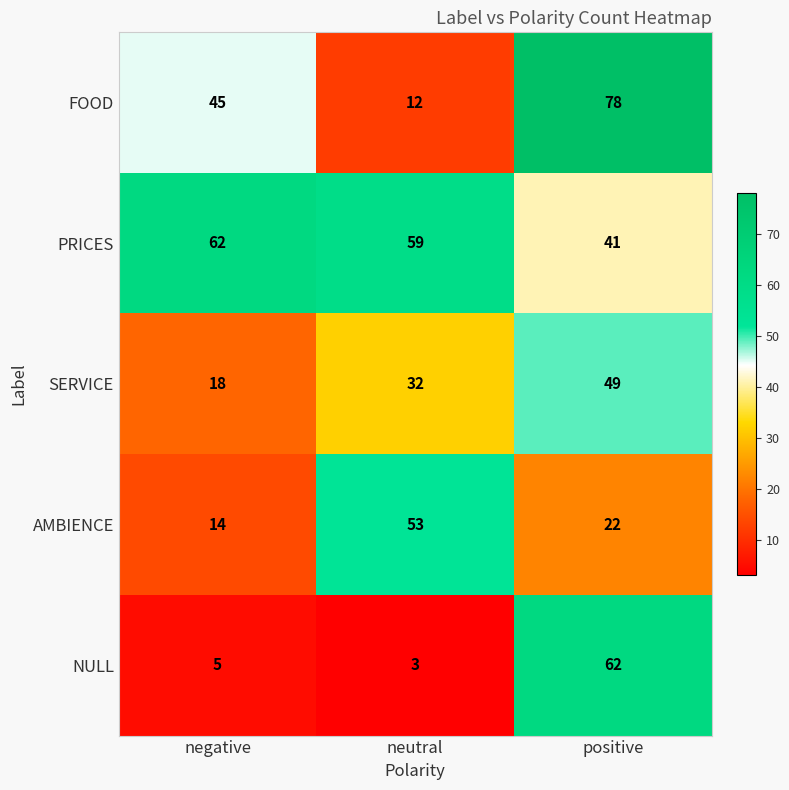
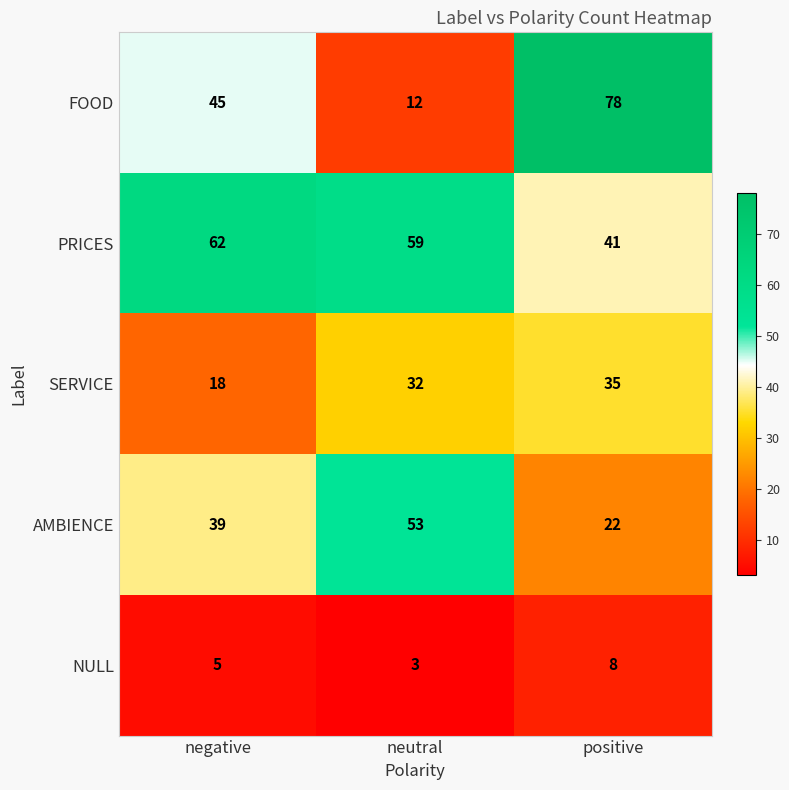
SERVICE, positive: 49 -> 35
AMBIENCE, negative: 14 -> 39
NULL, positive: 62 -> 8
